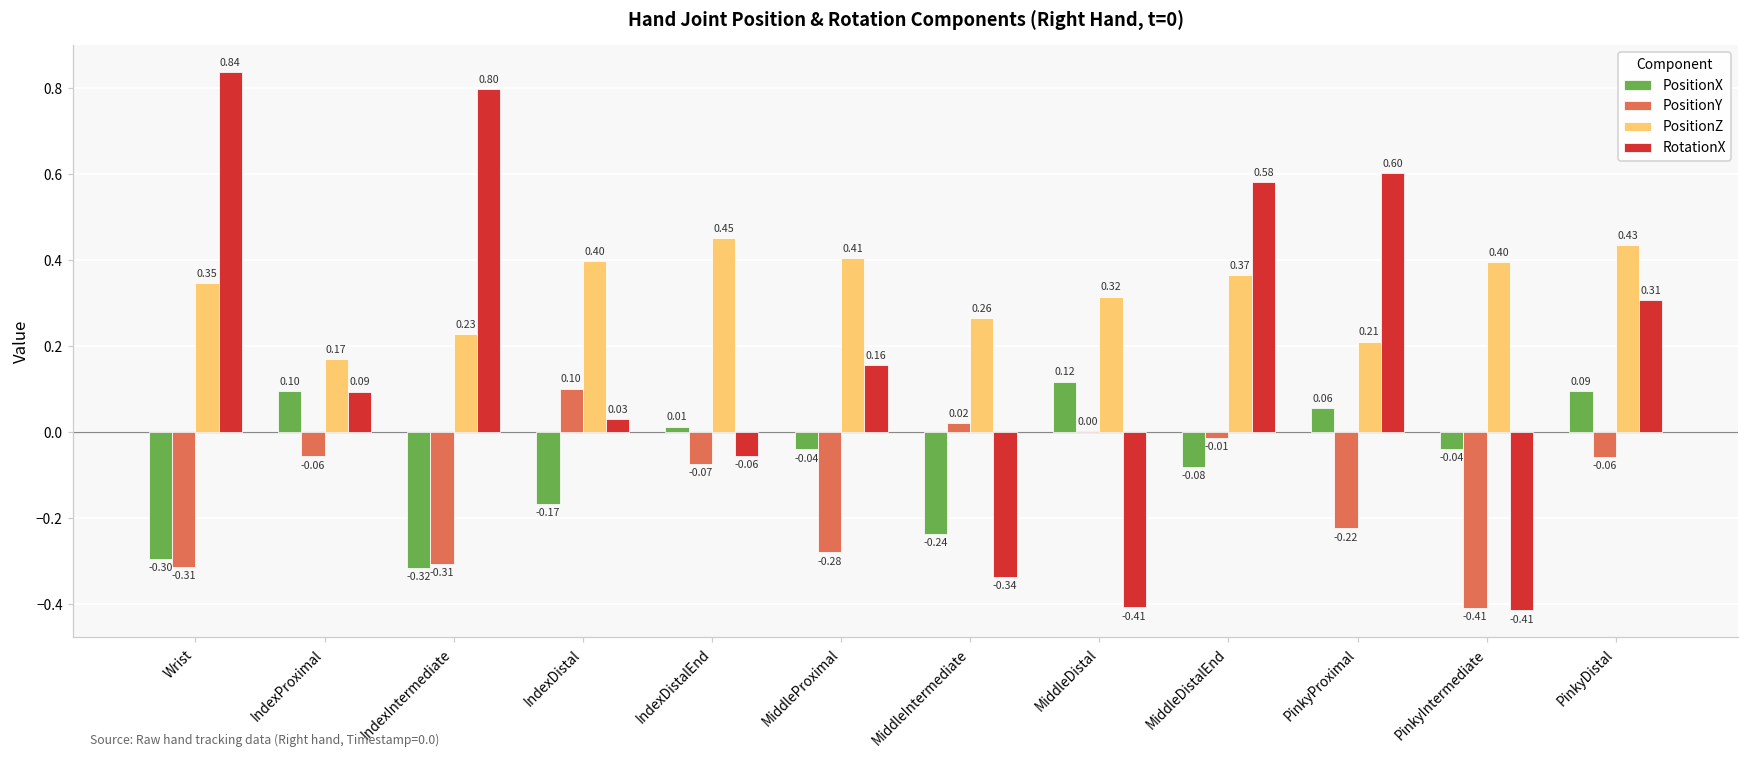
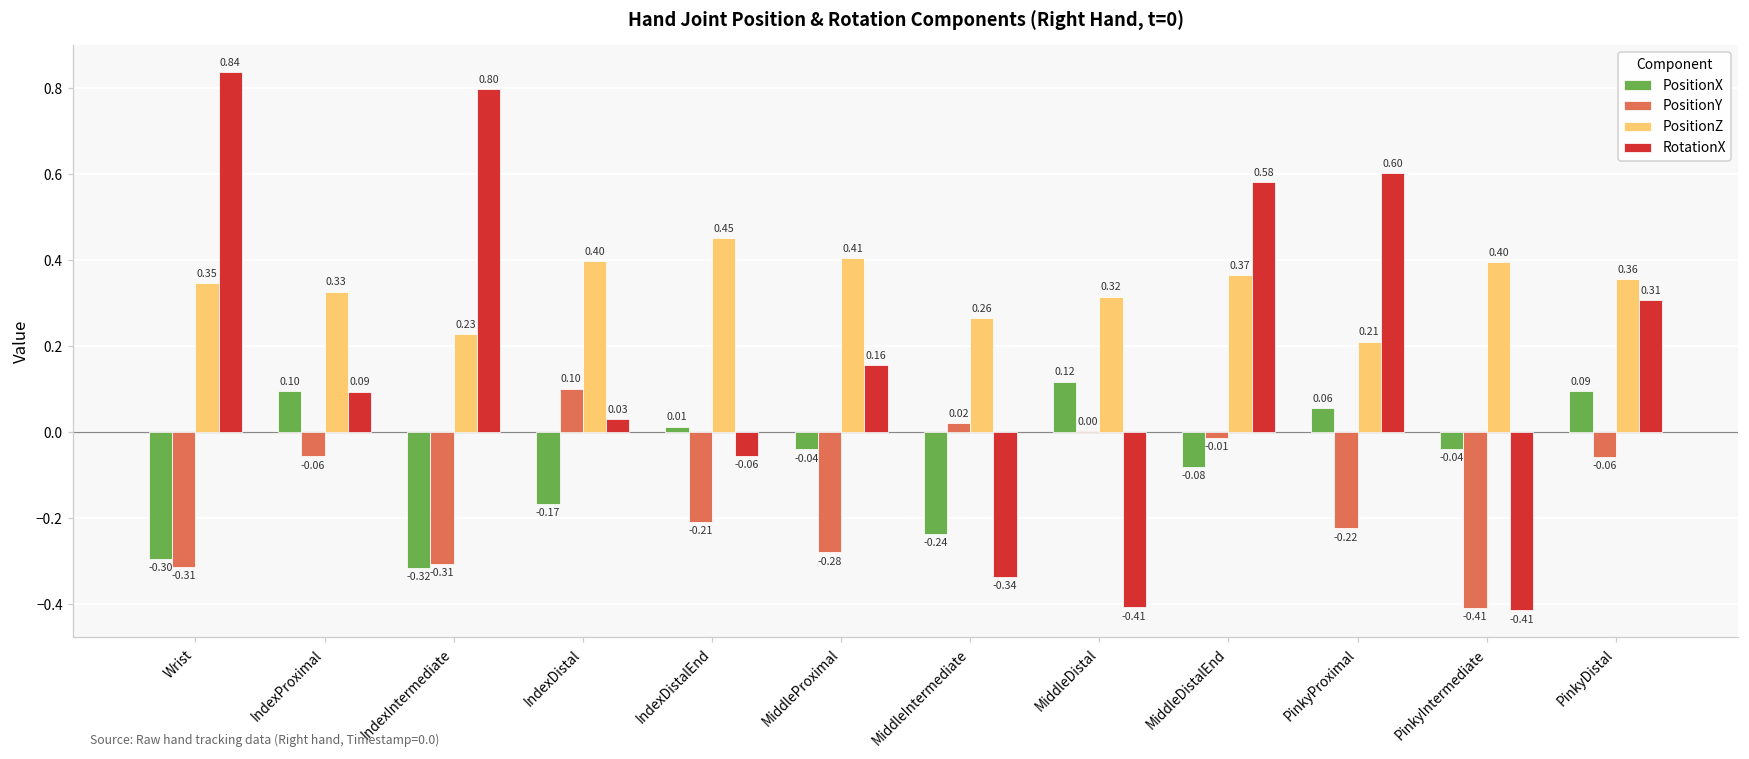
PositionZ, IndexProximal: 0.17 -> 0.33
PositionY, IndexDistalEnd: -0.07 -> -0.21
PositionZ, PinkyDistal: 0.43 -> 0.36
